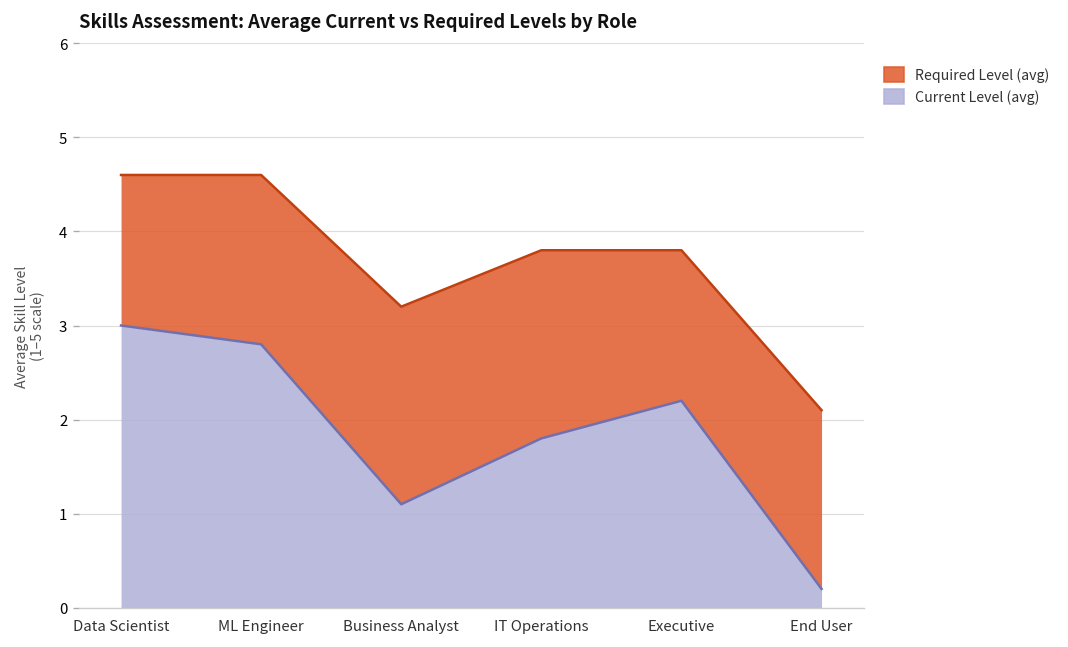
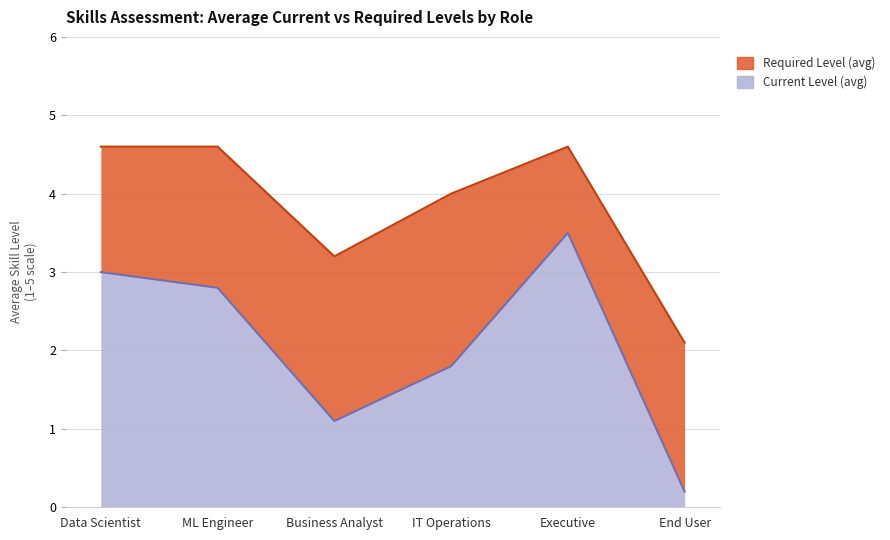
Required Level (avg), IT Operations: 3.8 -> 4.0
Required Level (avg), Executive: 3.8 -> 4.6
Current Level (avg), Executive: 2.2 -> 3.5
